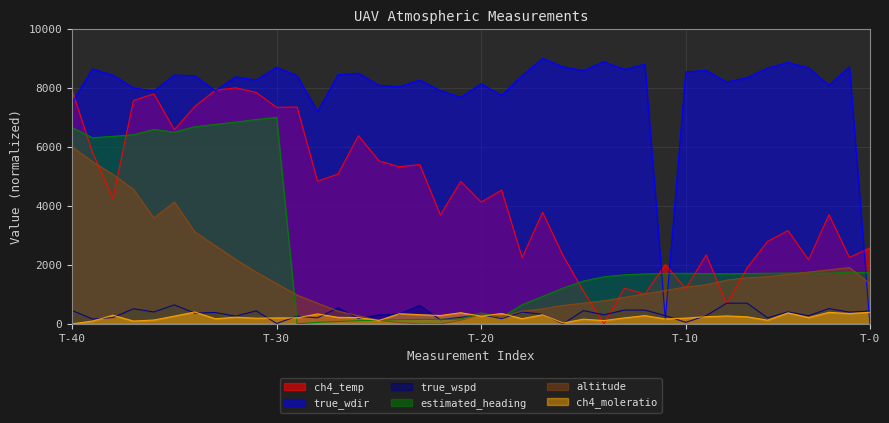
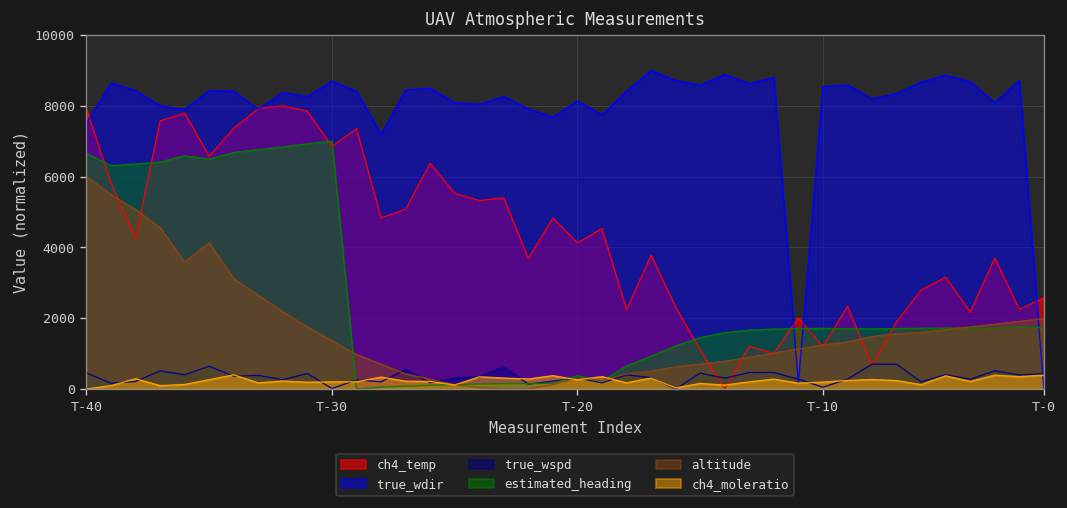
ch4_temp, T-30: 7300 -> 6900
altitude, T-0: 1400 -> 2000
